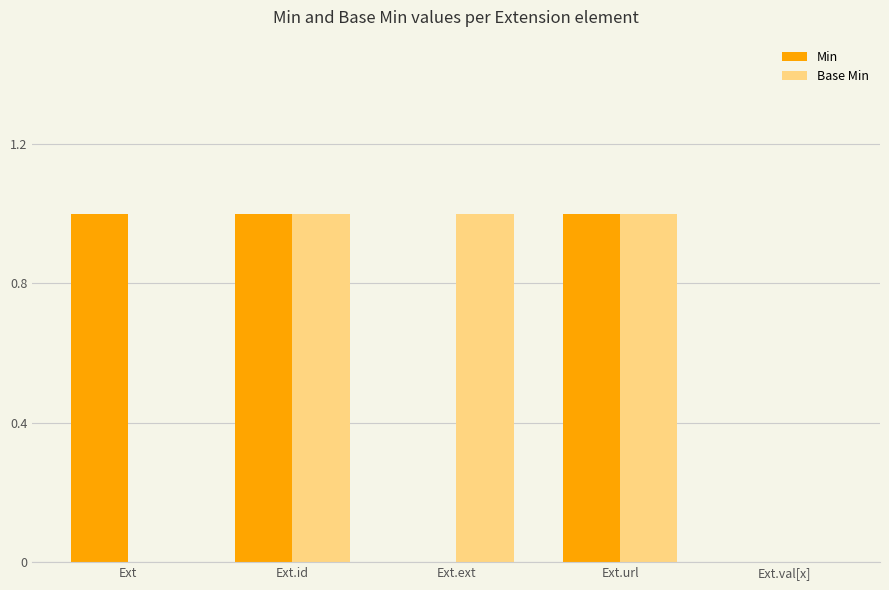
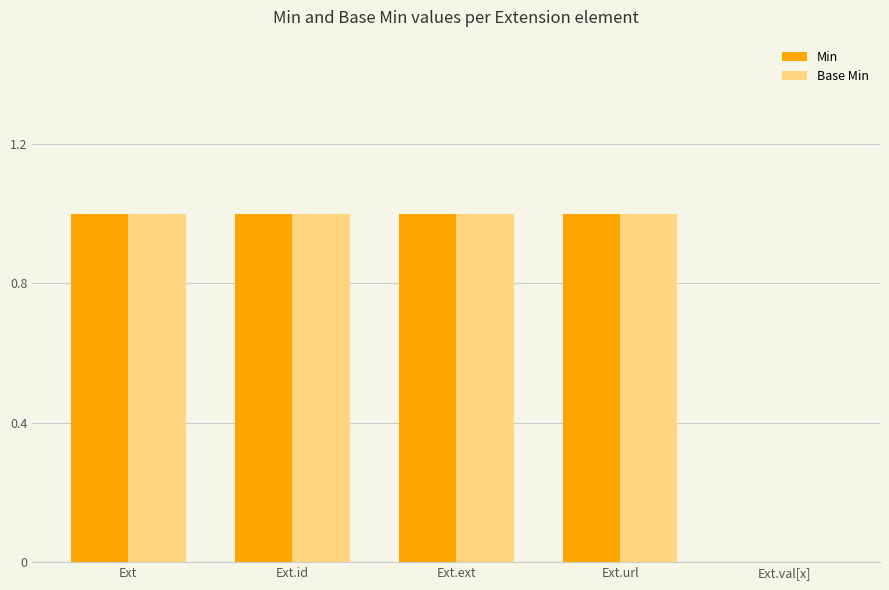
Base Min, Ext: 0 -> 1
Min, Ext.ext: 0 -> 1
